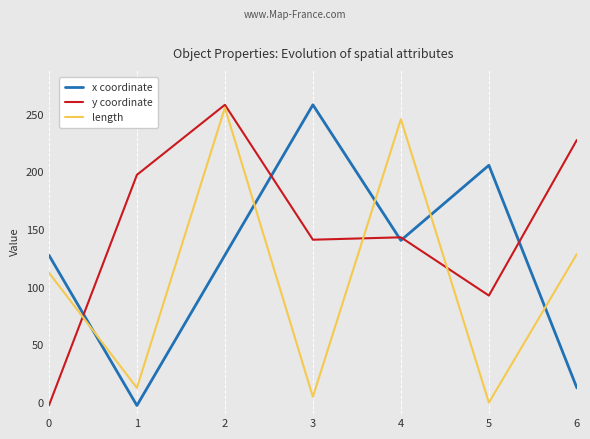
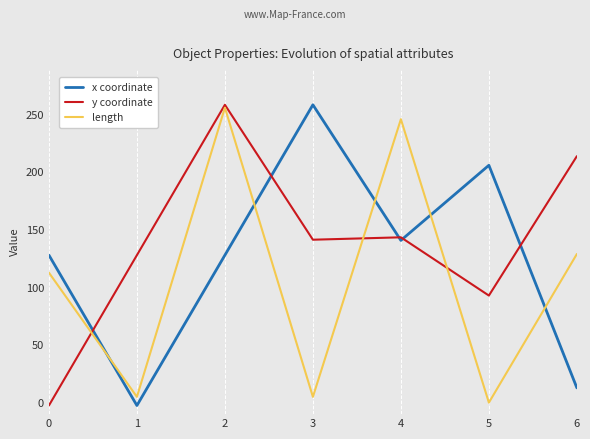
y coordinate, 1: 198 -> 128
length, 1: 13 -> 5
y coordinate, 6: 228 -> 214
